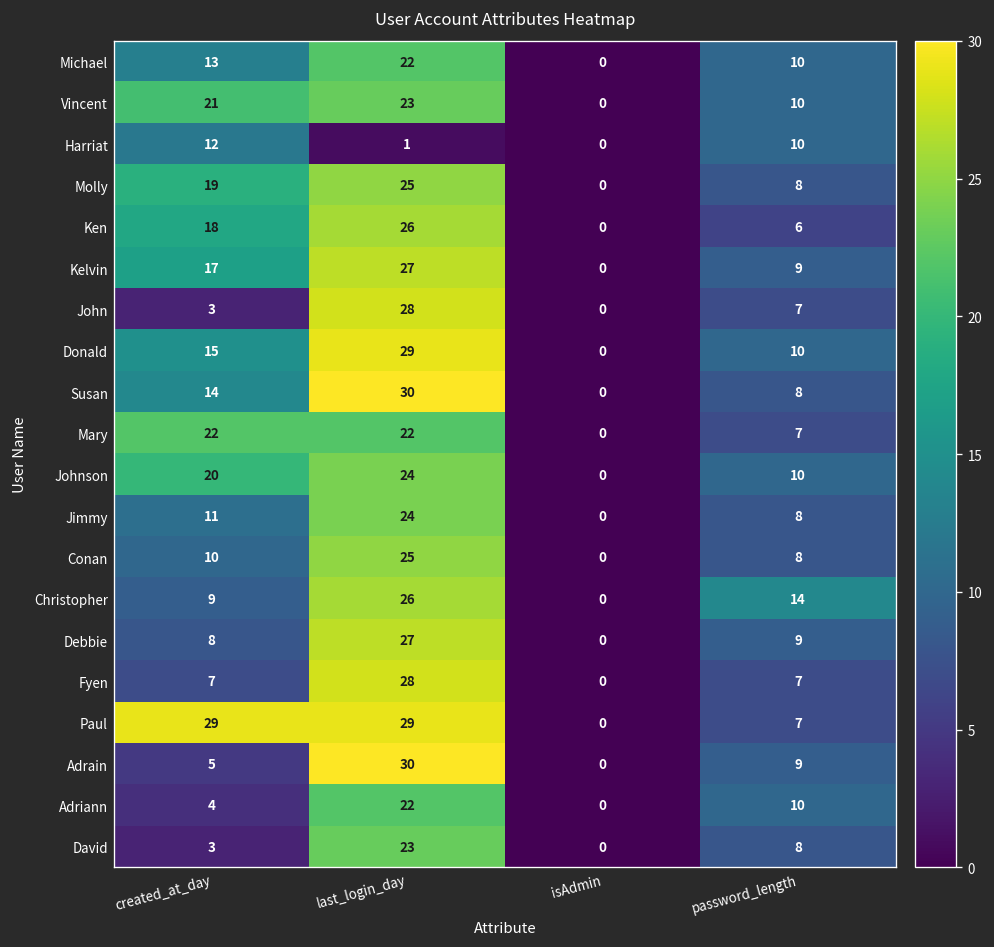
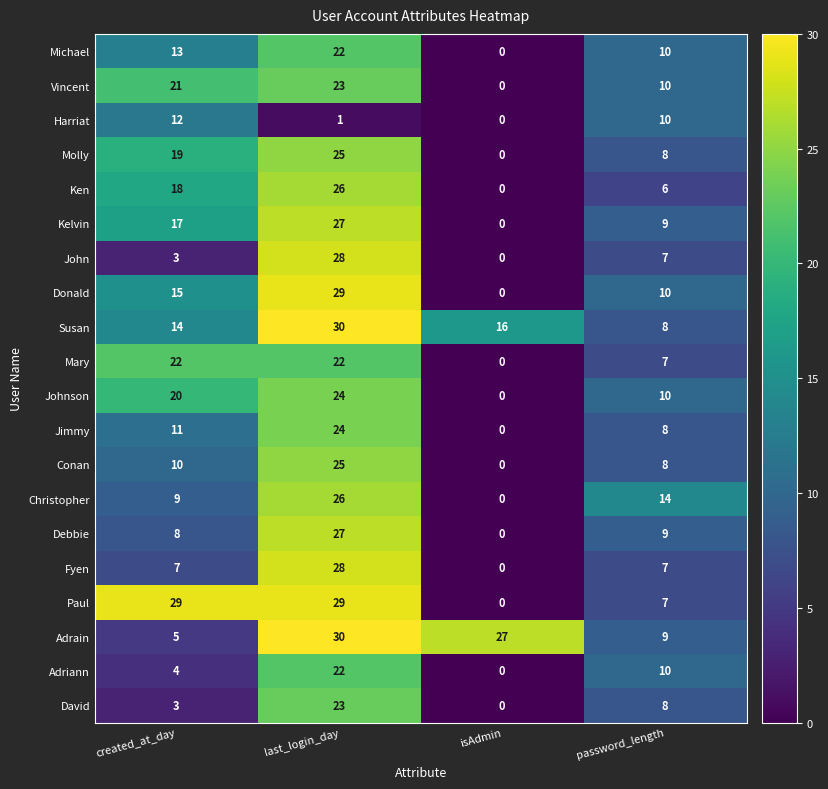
Susan, isAdmin: 0 -> 16
Adrain, isAdmin: 0 -> 27
